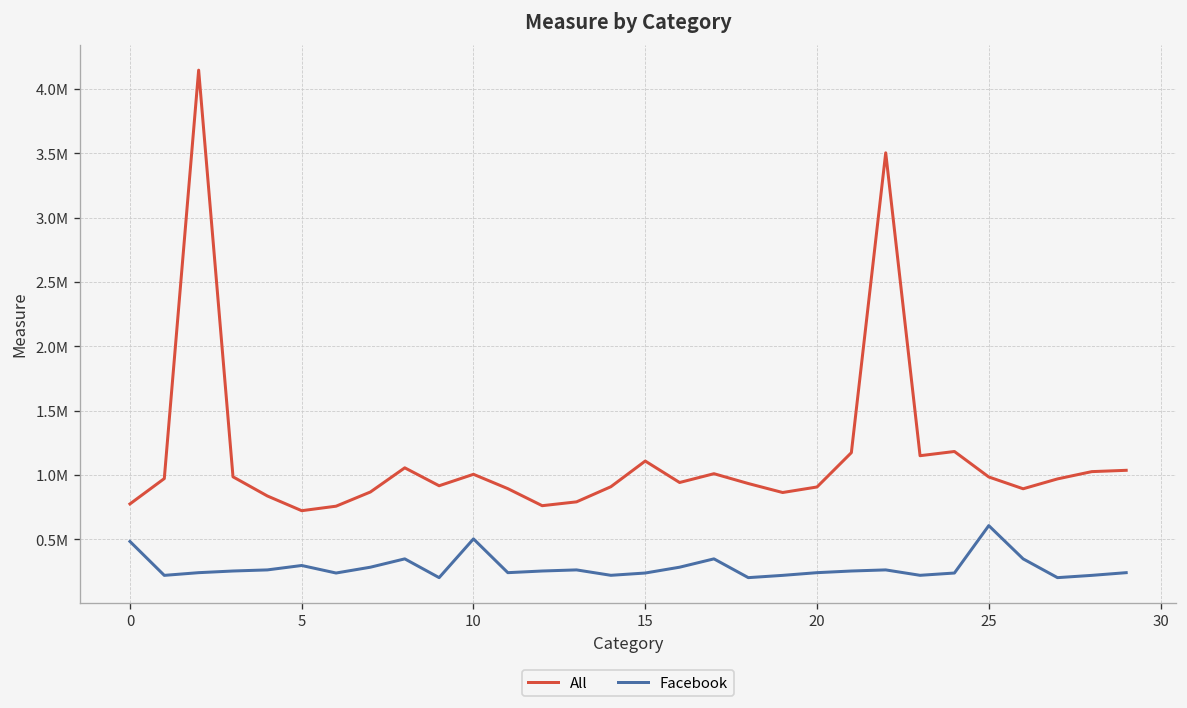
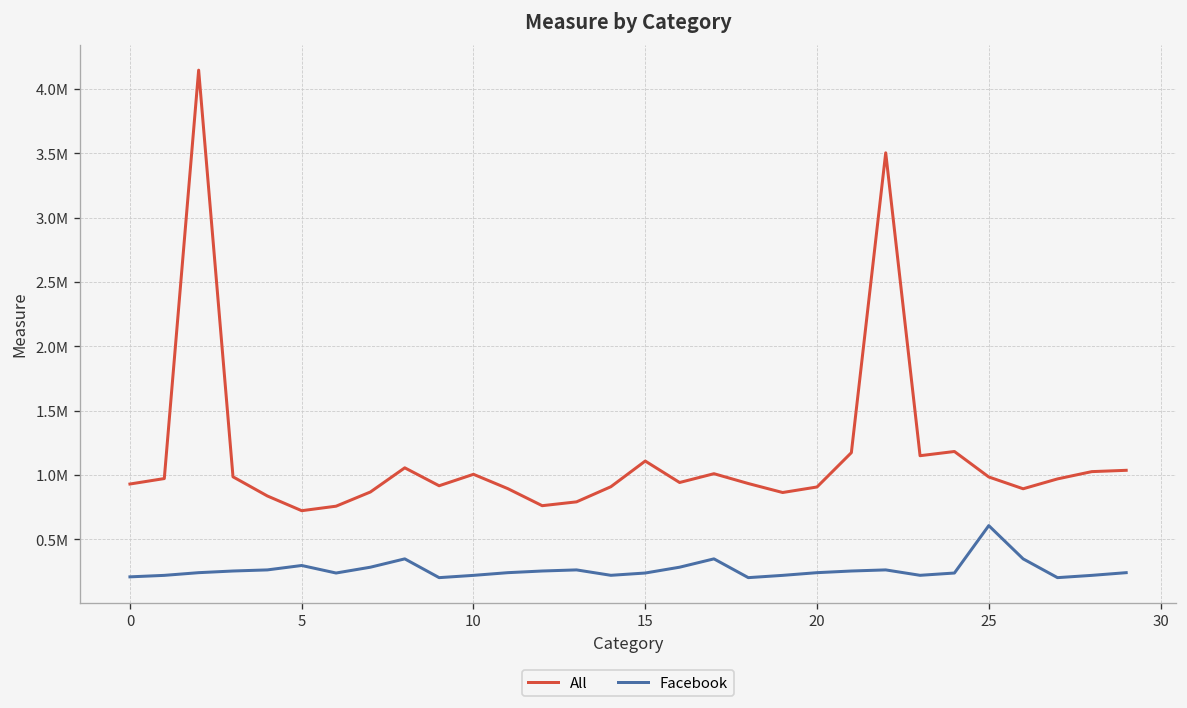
All, 0: 780000 -> 930000
Facebook, 0: 480000 -> 210000
Facebook, 10: 500000 -> 220000
